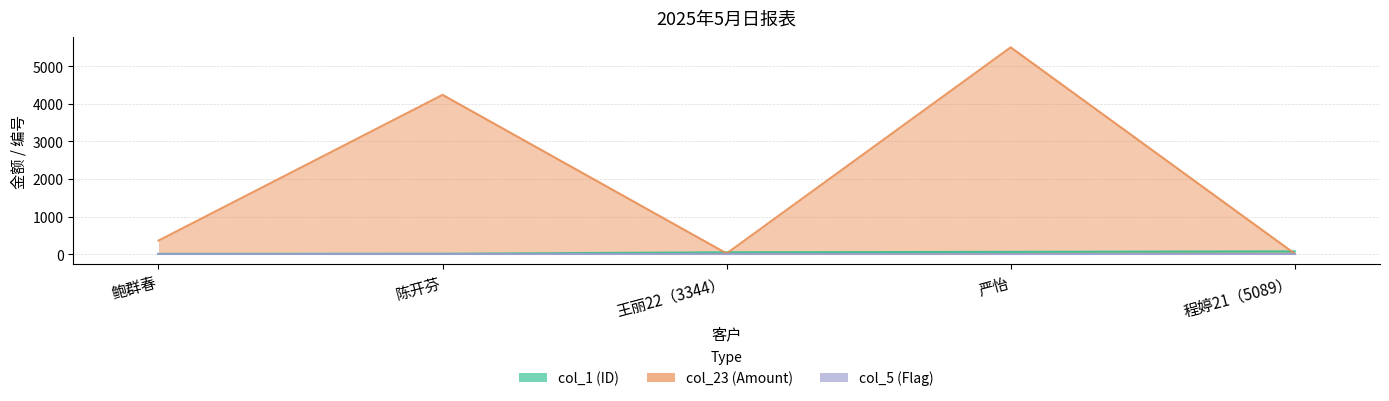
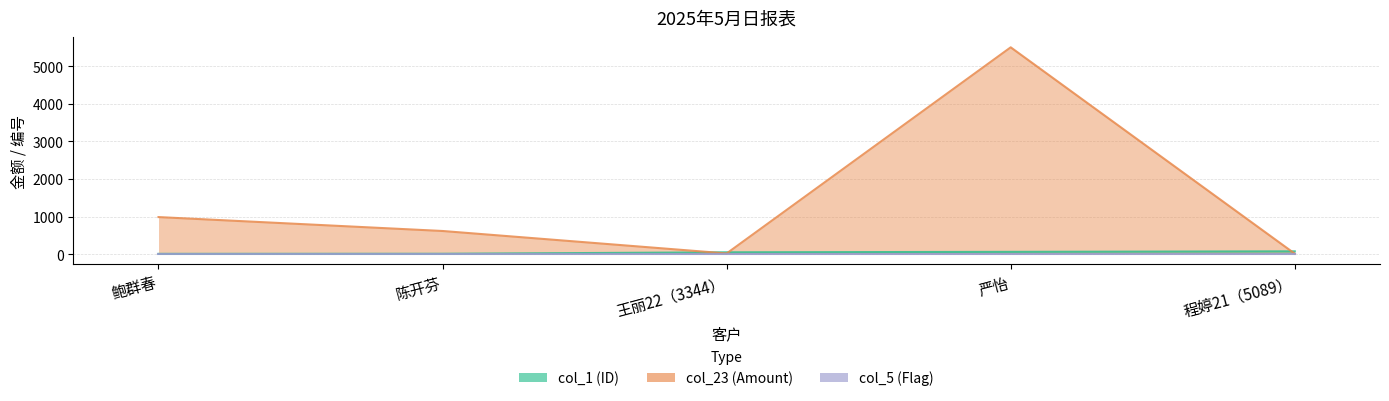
col_23 (Amount), 鲍群春: 400 -> 1000
col_23 (Amount), 陈开芬: 4200 -> 600
